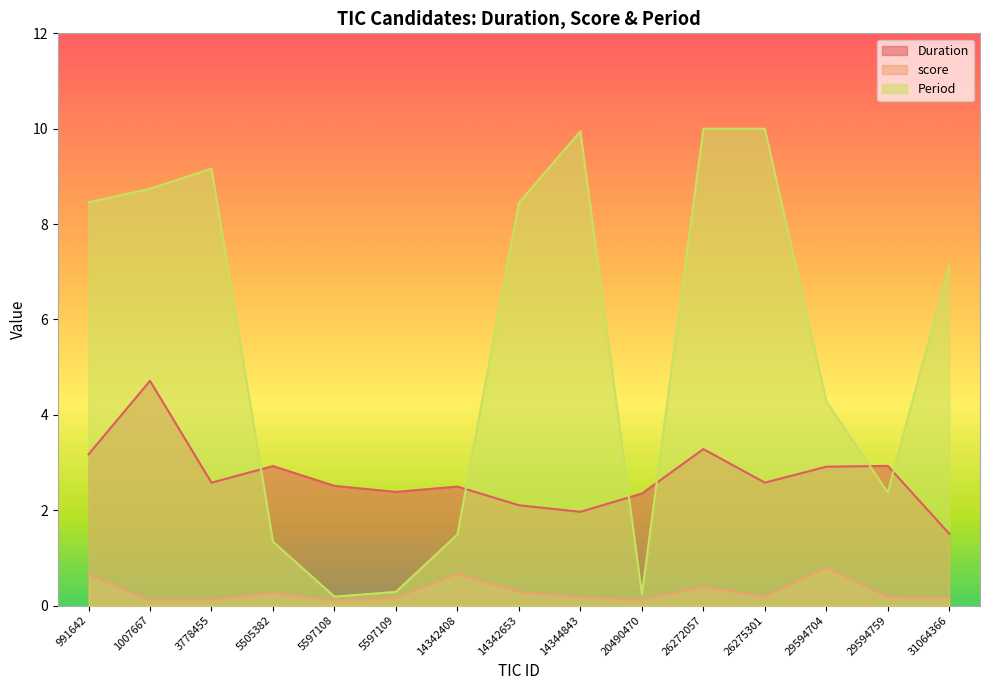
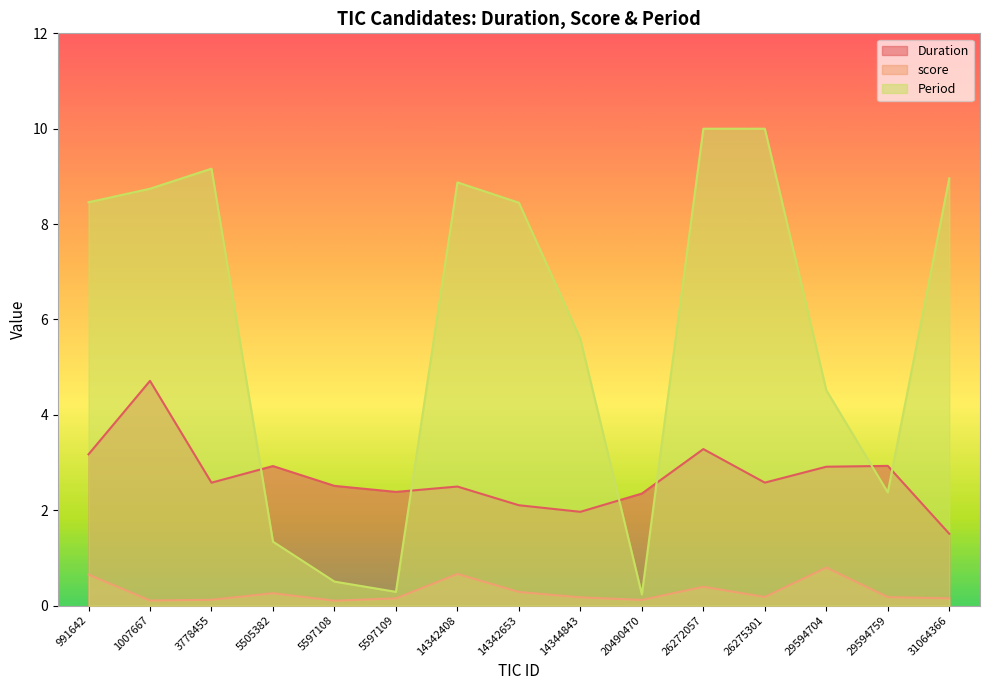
Period, 5597108: 0.2 -> 0.5
Period, 14342408: 1.5 -> 8.9
Period, 14344843: 9.9 -> 5.6
Period, 29594704: 4.3 -> 4.5
Period, 31064366: 7.1 -> 9.0
